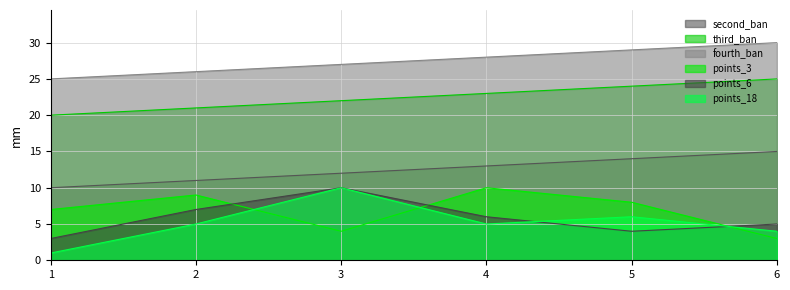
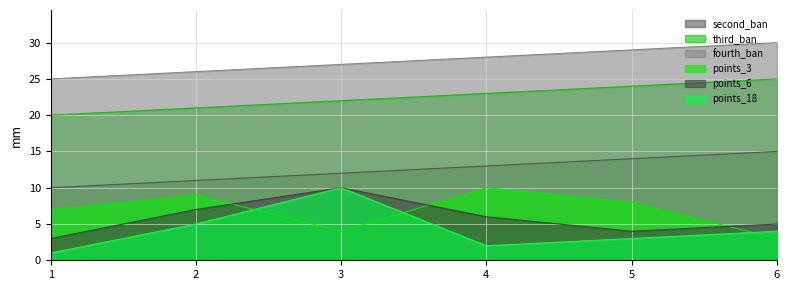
points_18, 4: 5 -> 2
points_18, 5: 6 -> 3
